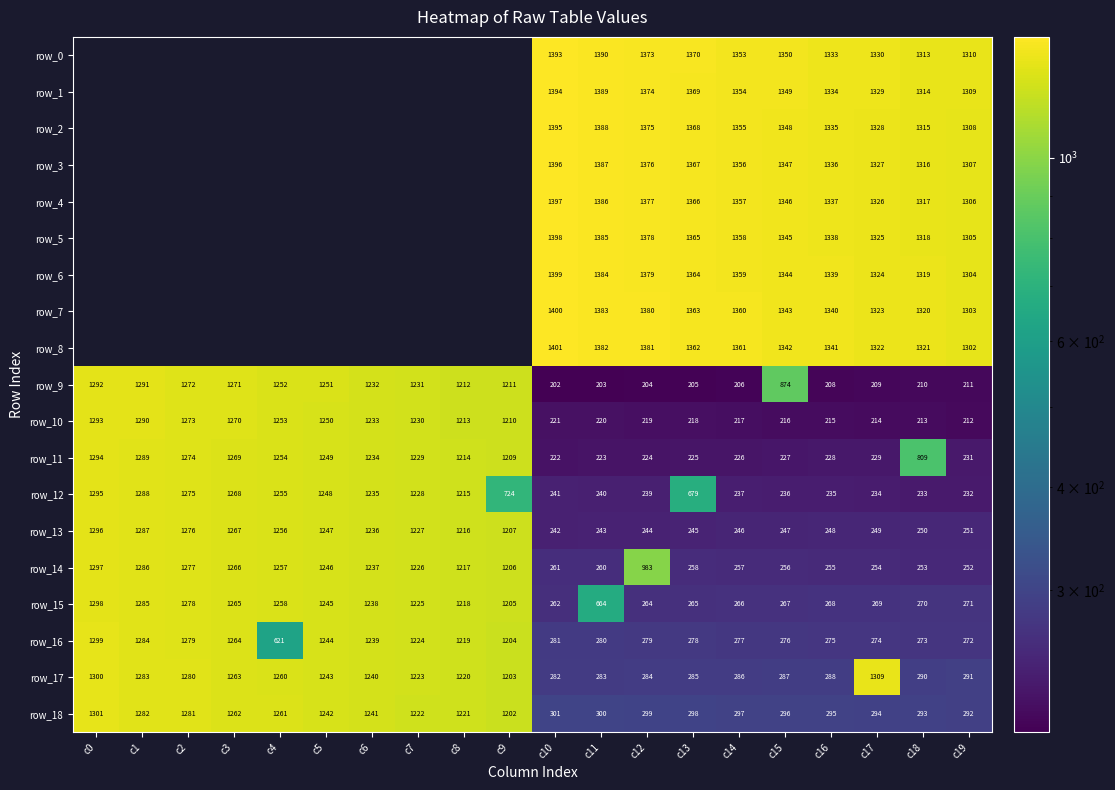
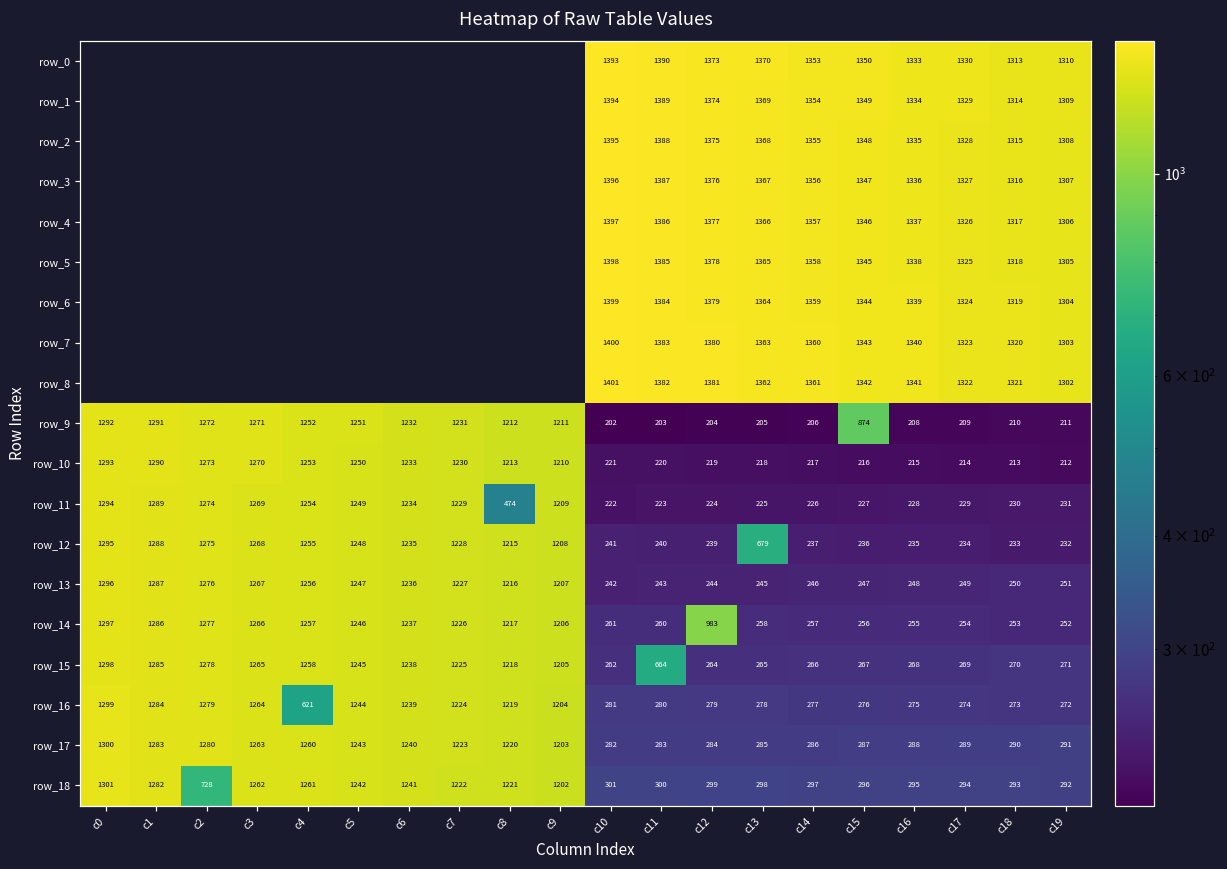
row_11, c8: 1214 -> 474
row_11, c18: 809 -> 230
row_12, c9: 724 -> 1208
row_17, c17: 1309 -> 289
row_18, c2: 1281 -> 728
